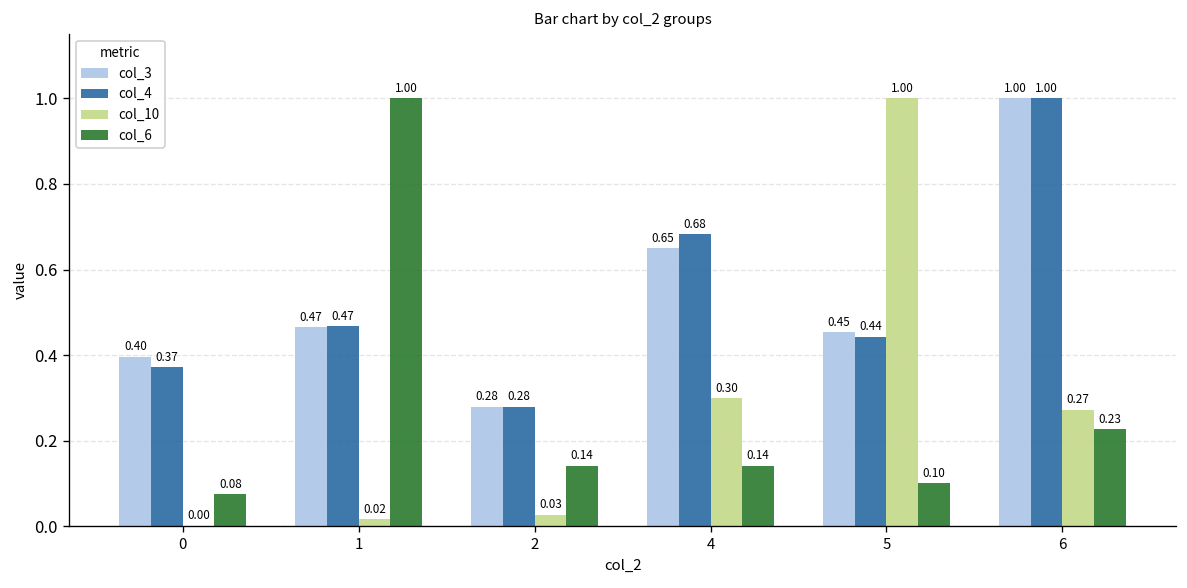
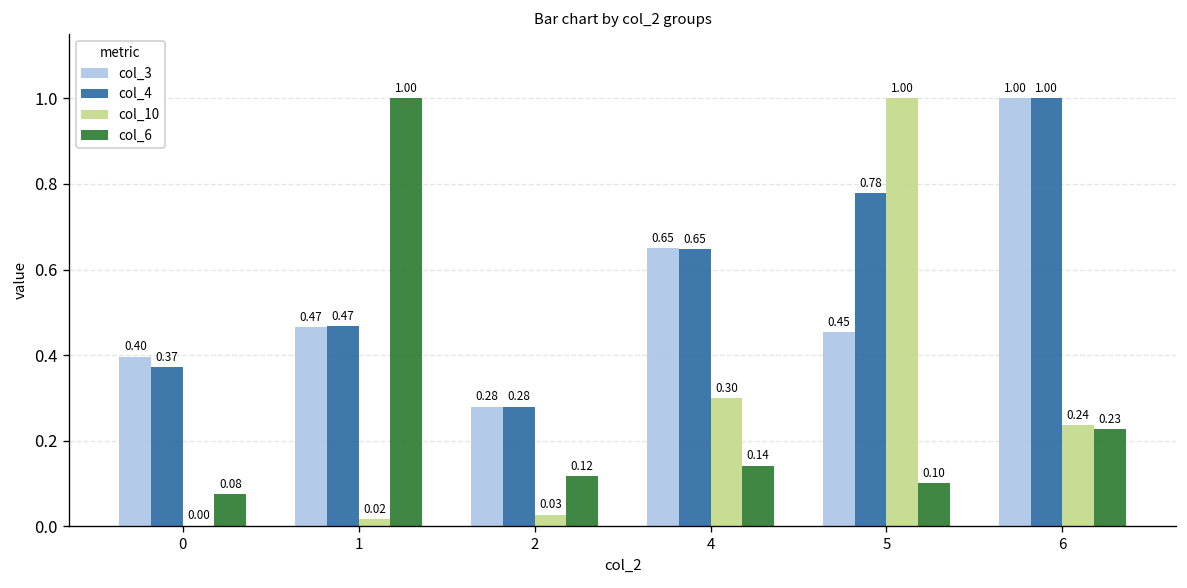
col_6, 2: 0.14 -> 0.12
col_4, 4: 0.68 -> 0.65
col_4, 5: 0.44 -> 0.78
col_10, 6: 0.27 -> 0.24
